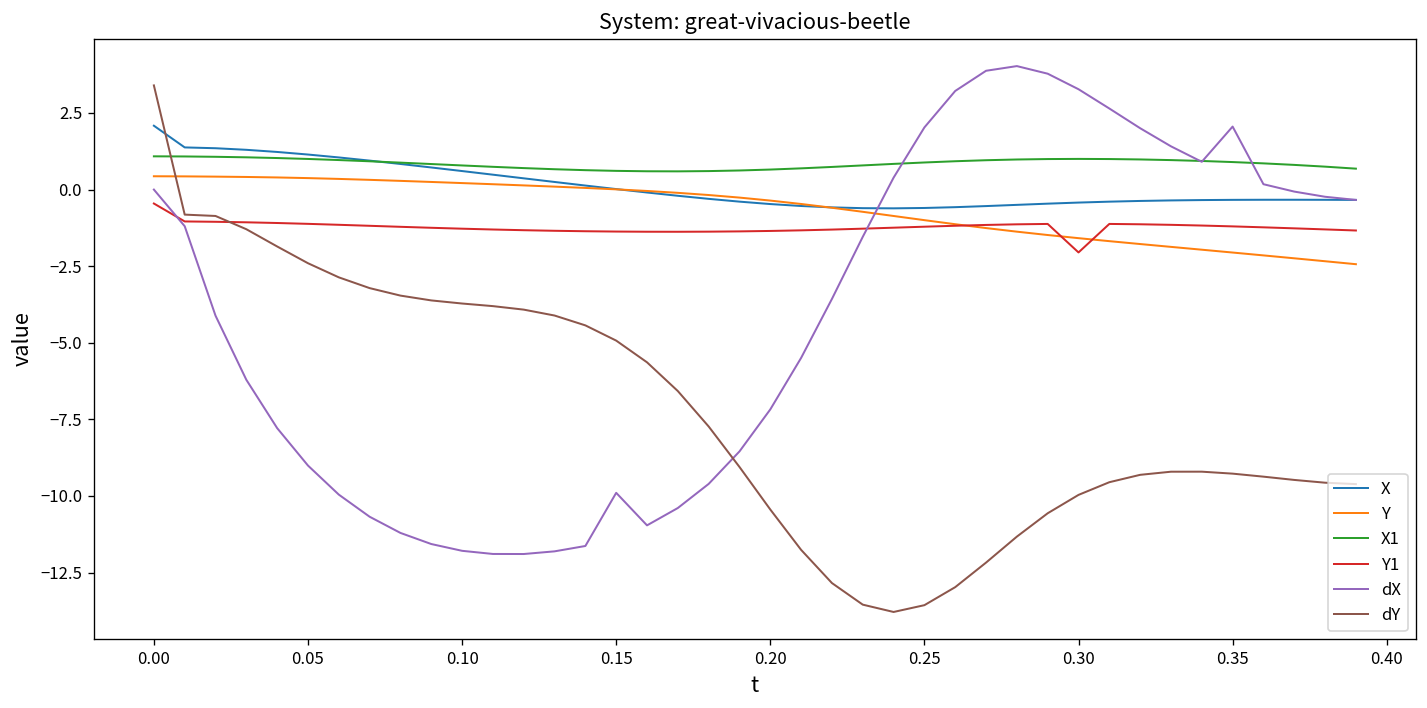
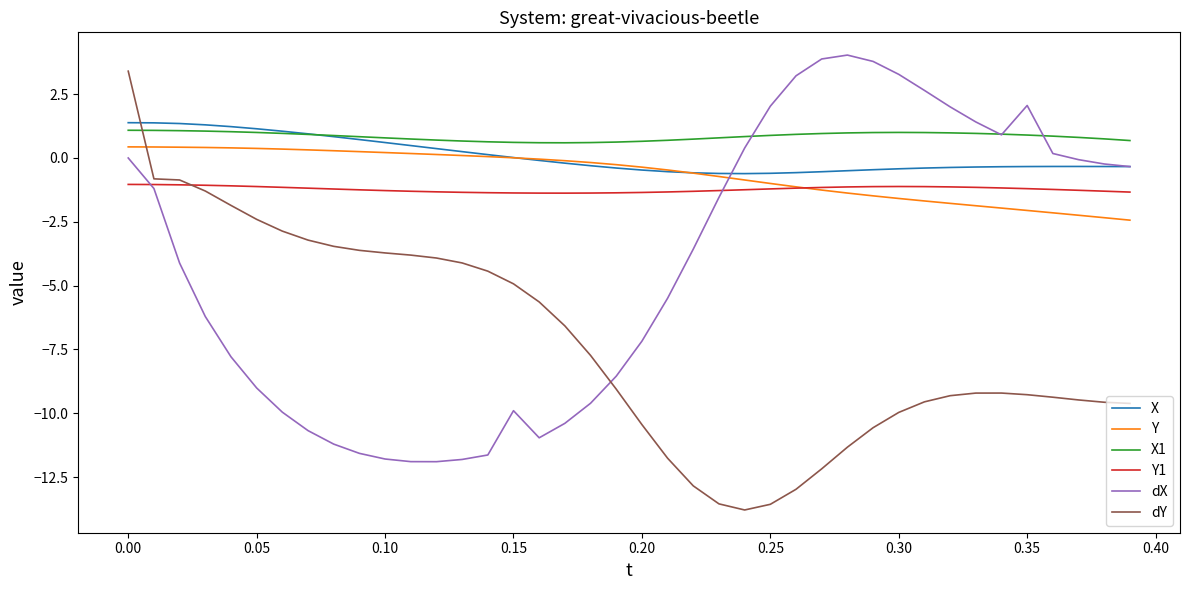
X, 0.00: 2.1 -> 1.4
Y1, 0.00: -0.5 -> -1.0
Y1, 0.30: -2.1 -> -1.1
